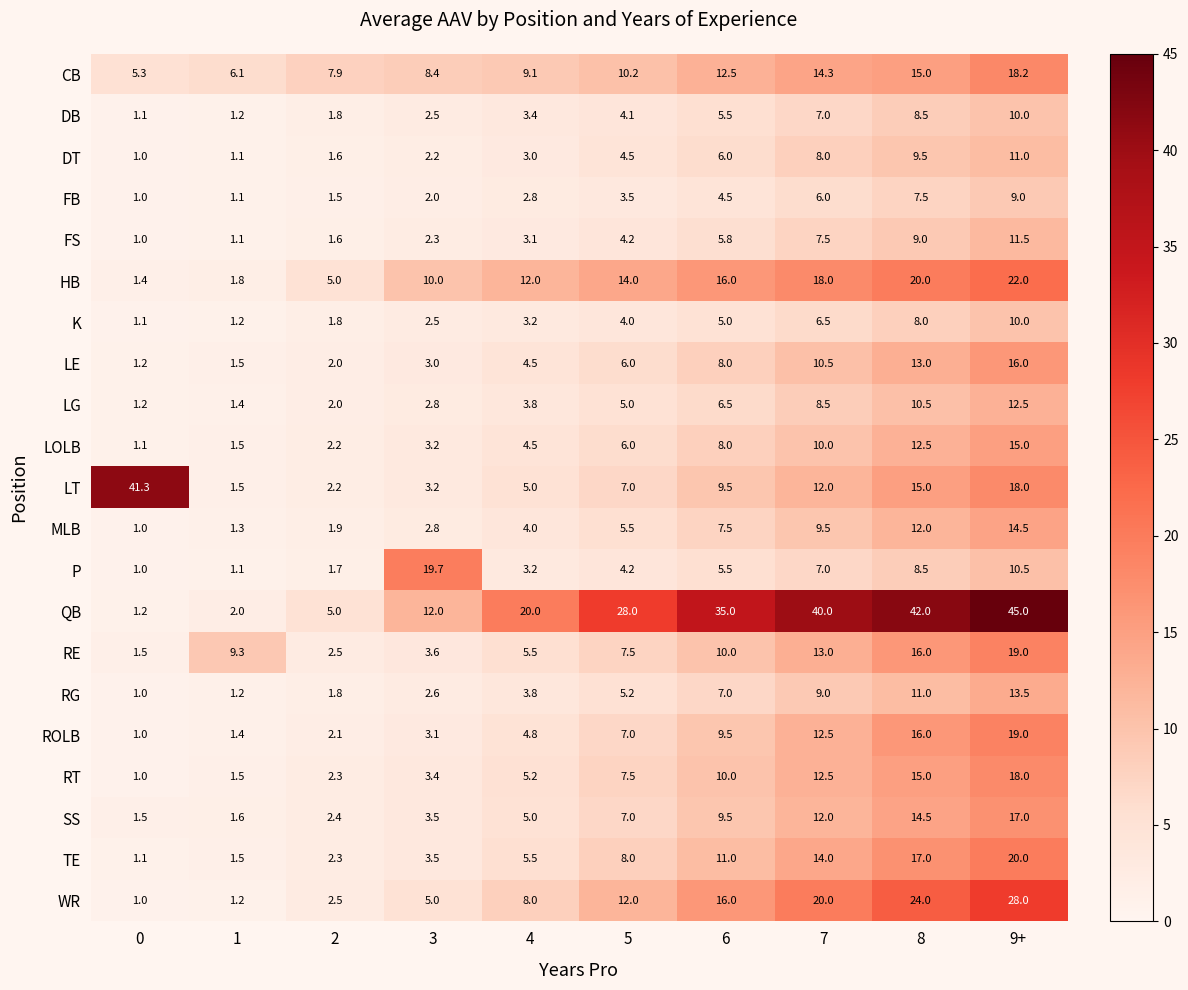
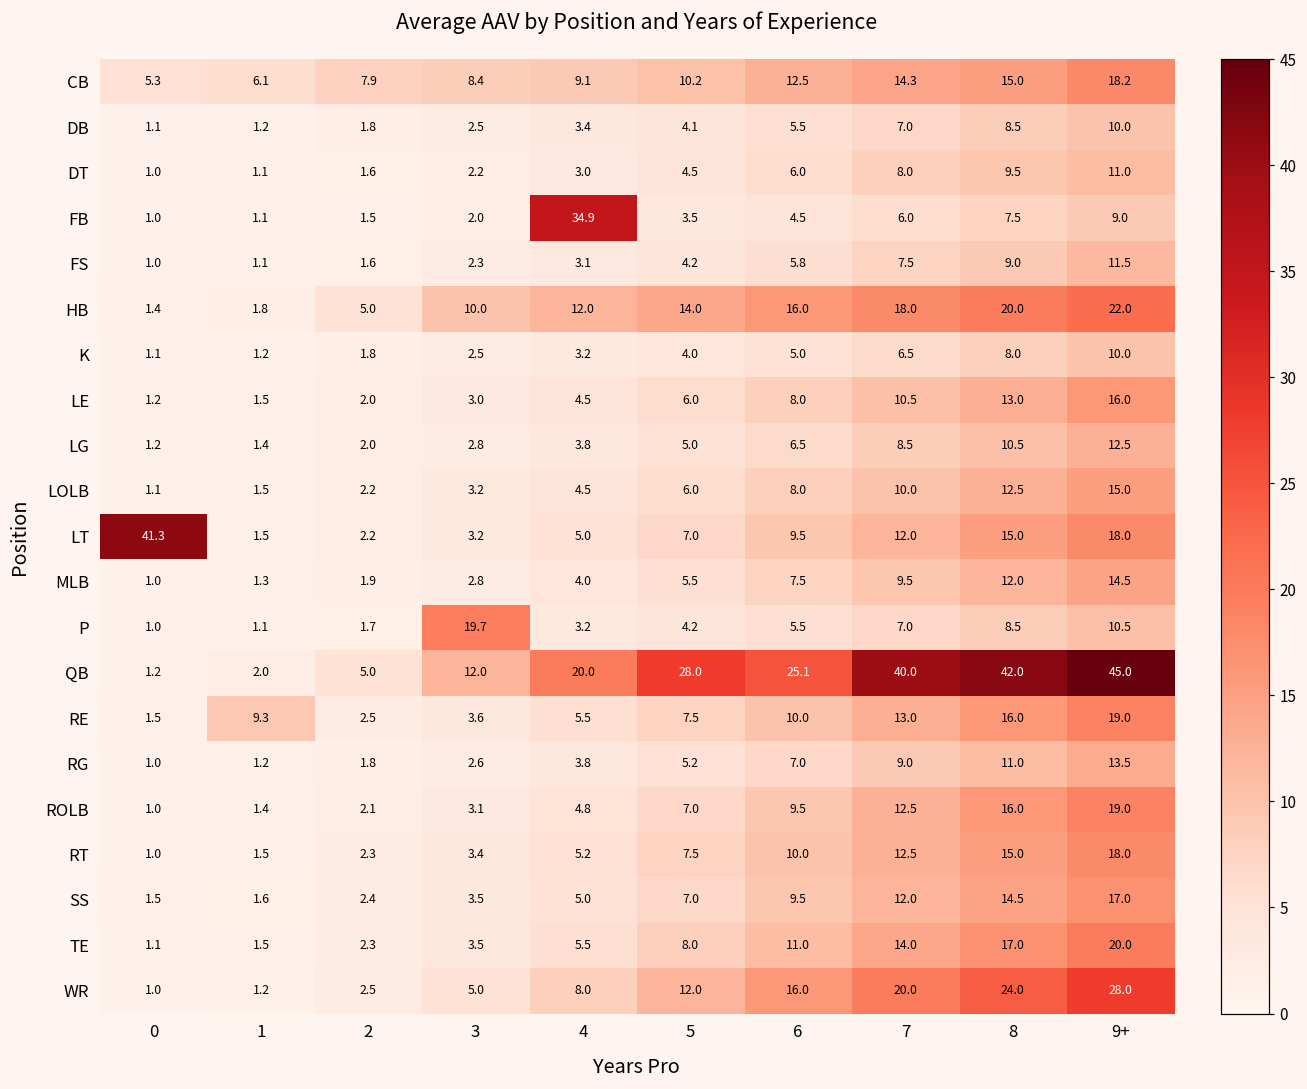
FB, 4: 2.8 -> 34.9
QB, 6: 35.0 -> 25.1
